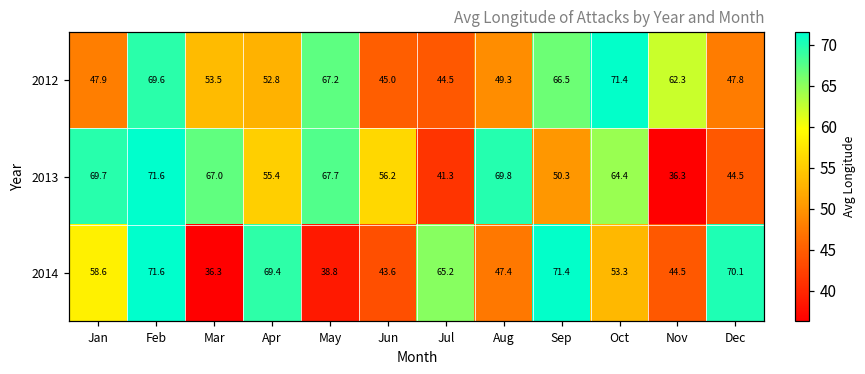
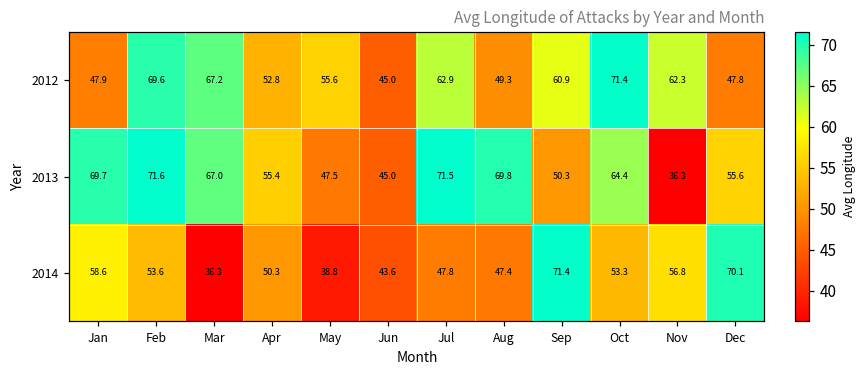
2012, Mar: 53.5 -> 67.2
2012, May: 67.2 -> 55.6
2012, Jul: 44.5 -> 62.9
2012, Sep: 66.5 -> 60.9
2013, May: 67.7 -> 47.5
2013, Jun: 56.2 -> 45.0
2013, Jul: 41.3 -> 71.5
2013, Dec: 44.5 -> 55.6
2014, Feb: 71.6 -> 53.6
2014, Apr: 69.4 -> 50.3
2014, Jul: 65.2 -> 47.8
2014, Nov: 44.5 -> 56.8
